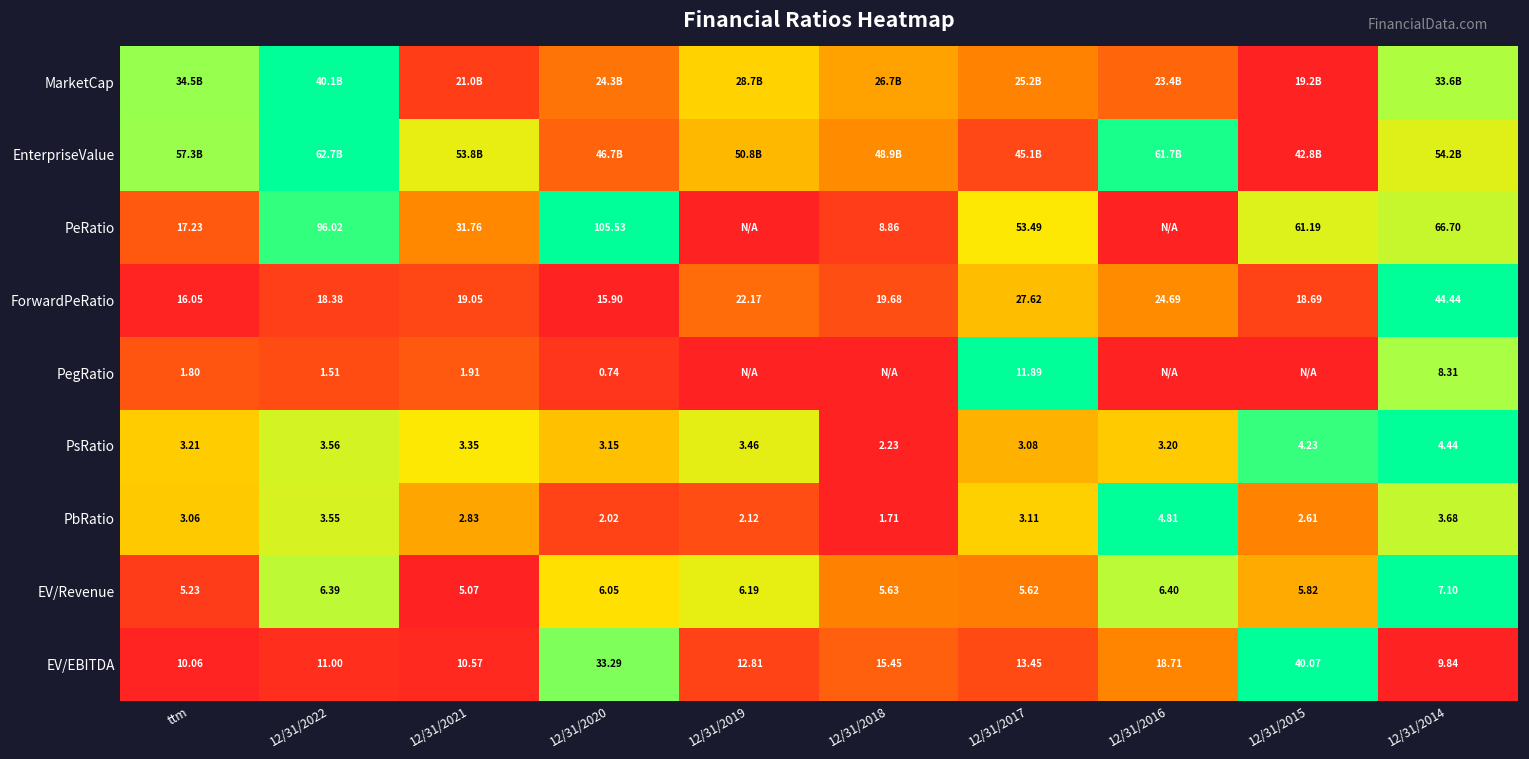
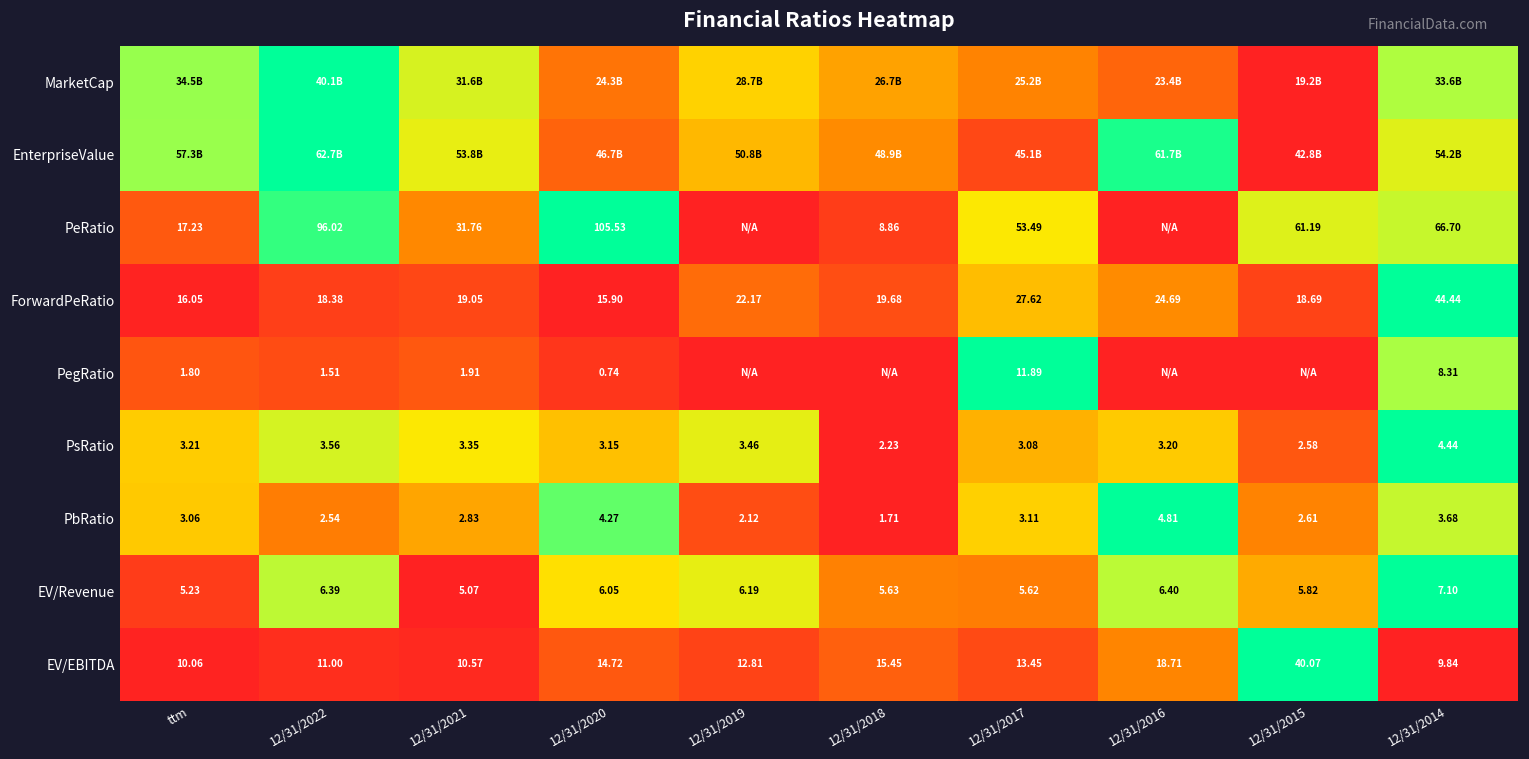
MarketCap, 12/31/2021: 21.0B -> 31.6B
PsRatio, 12/31/2015: 4.23 -> 2.58
PbRatio, 12/31/2022: 3.55 -> 2.54
PbRatio, 12/31/2020: 2.02 -> 4.27
EV/EBITDA, 12/31/2020: 33.29 -> 14.72
